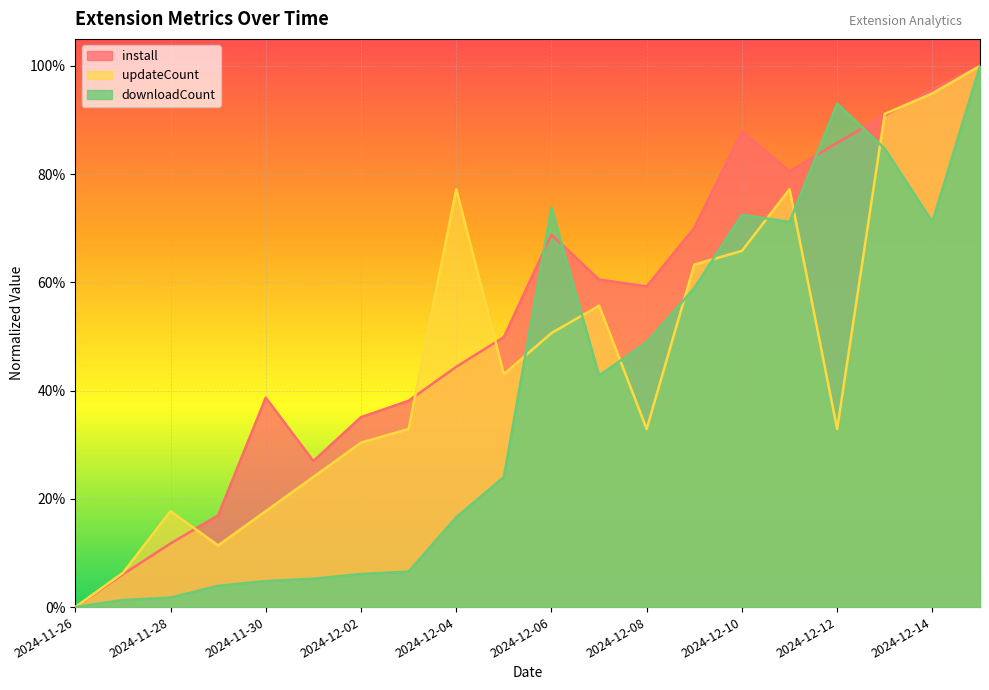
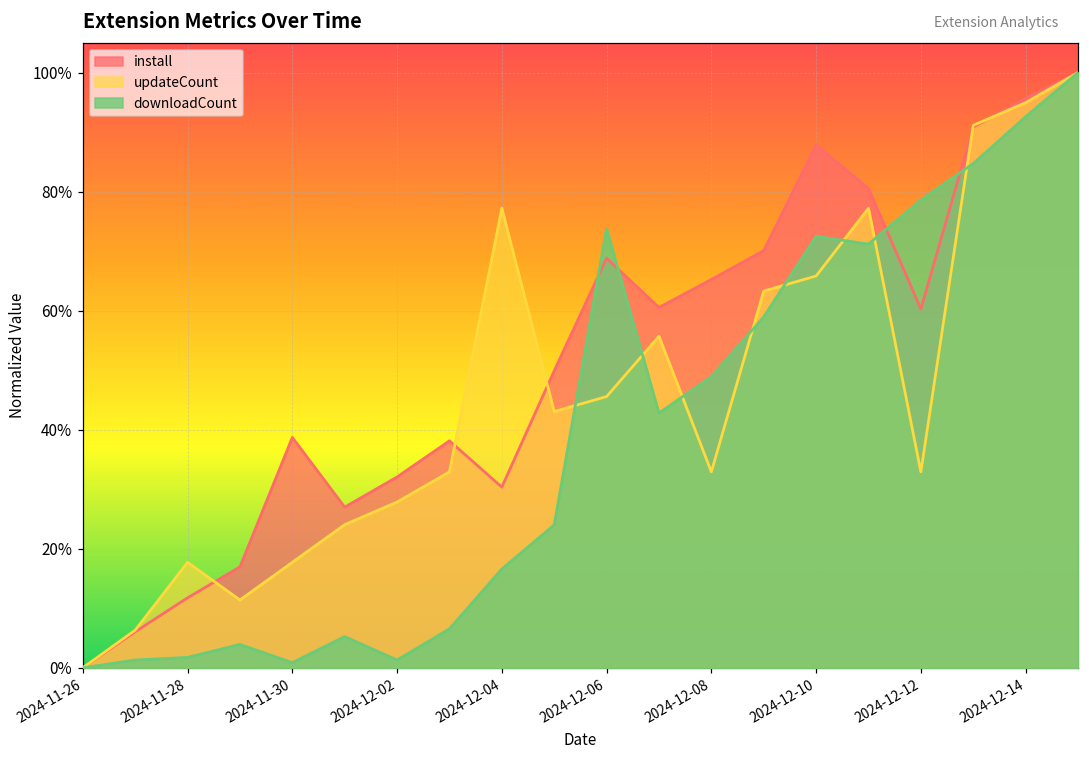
downloadCount, 2024-11-30: 5% -> 1%
install, 2024-12-02: 35% -> 32%
updateCount, 2024-12-02: 30% -> 28%
downloadCount, 2024-12-02: 6% -> 1%
install, 2024-12-04: 44% -> 30%
updateCount, 2024-12-06: 51% -> 46%
install, 2024-12-08: 59% -> 65%
install, 2024-12-12: 86% -> 60%
downloadCount, 2024-12-12: 93% -> 79%
downloadCount, 2024-12-14: 71% -> 93%
